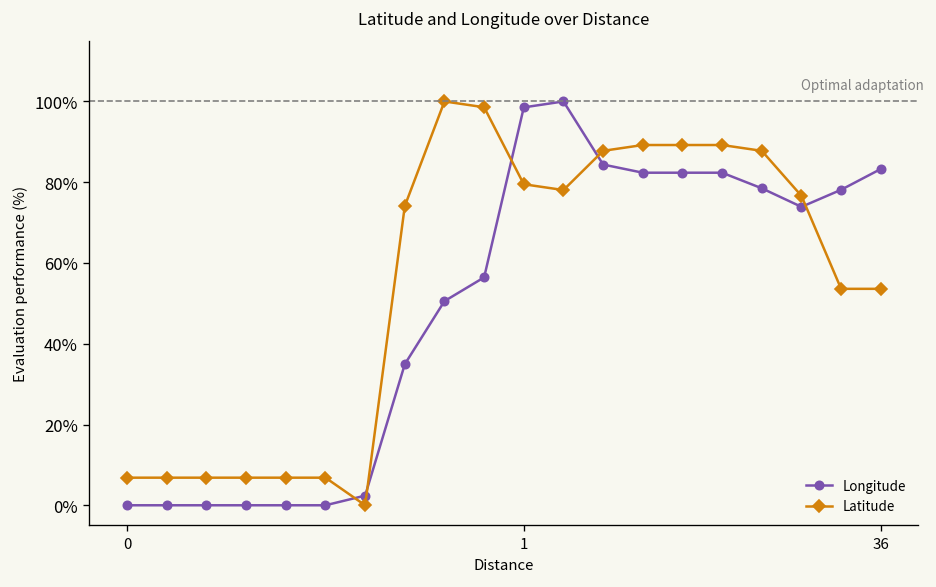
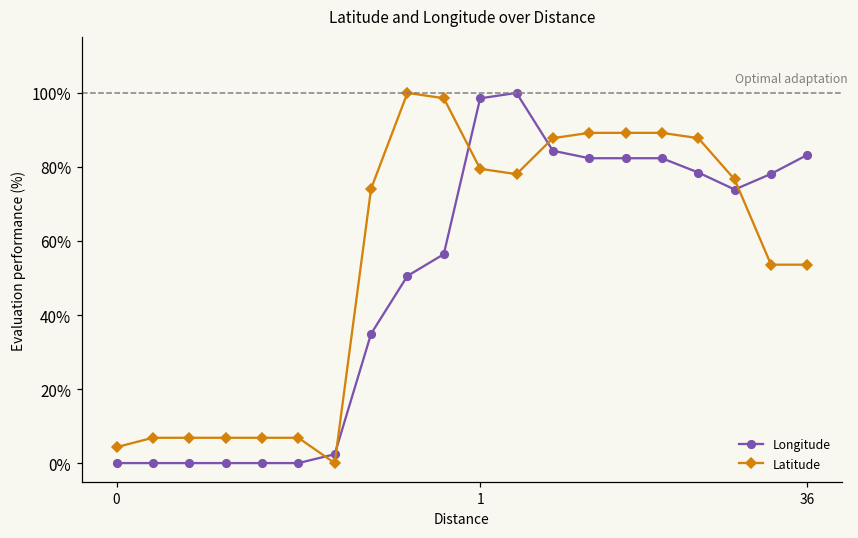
Latitude, 0: 7% -> 4%
